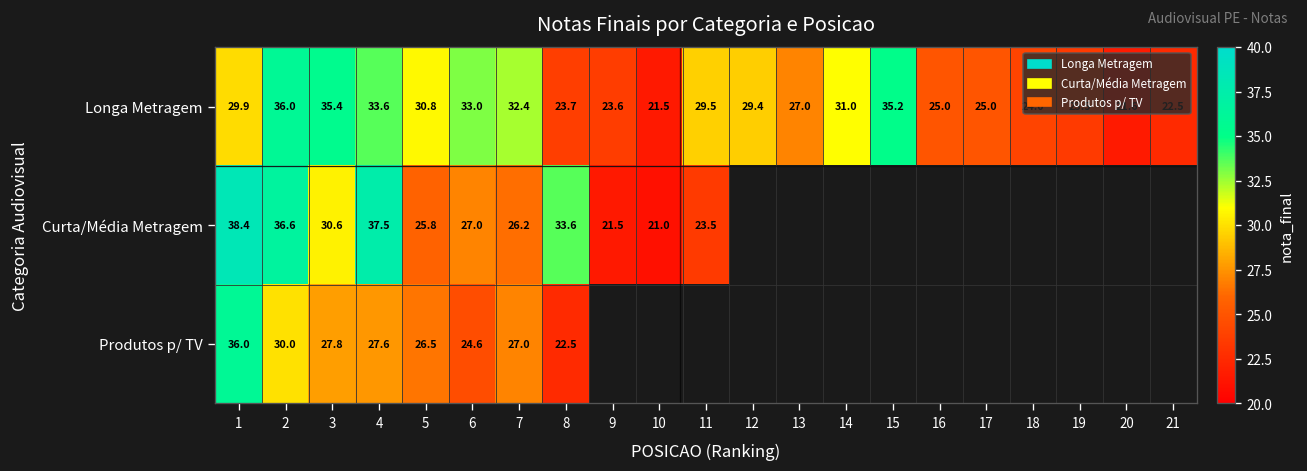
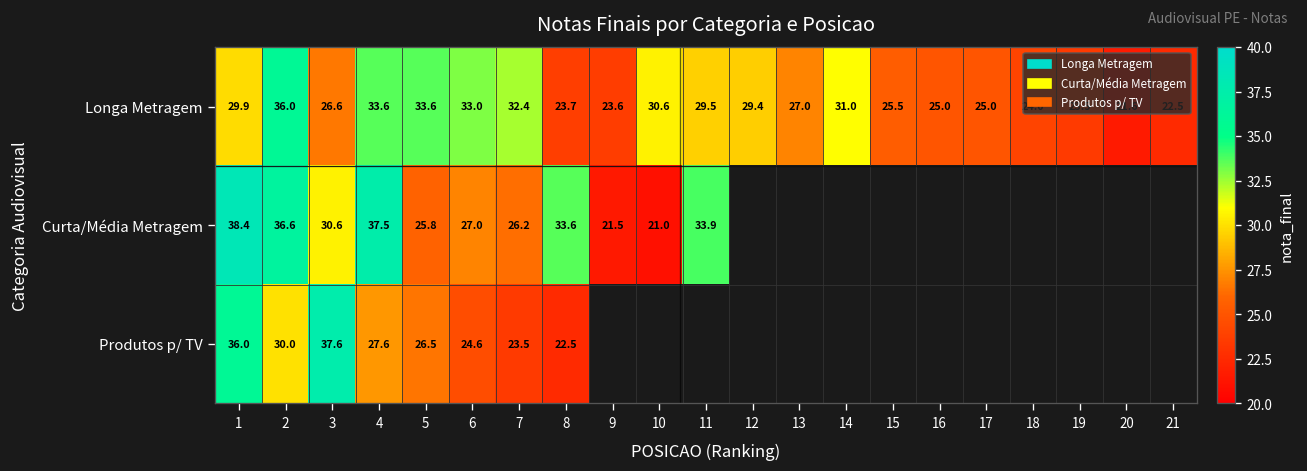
Longa Metragem, 3: 35.4 -> 26.6
Longa Metragem, 5: 30.8 -> 33.6
Longa Metragem, 10: 21.5 -> 30.6
Longa Metragem, 15: 35.2 -> 25.5
Curta/Média Metragem, 11: 23.5 -> 33.9
Produtos p/ TV, 3: 27.8 -> 37.6
Produtos p/ TV, 7: 27.0 -> 23.5
